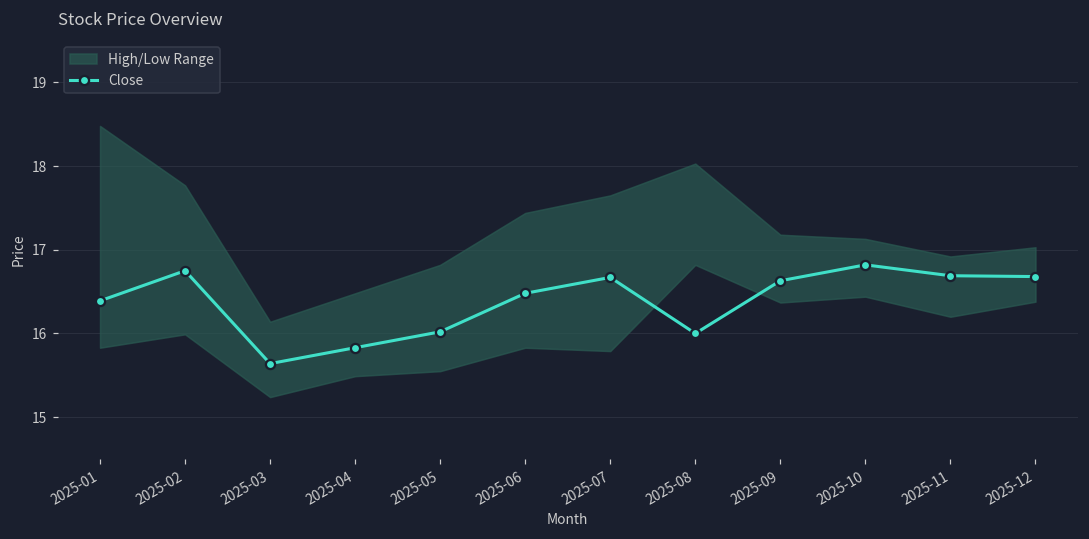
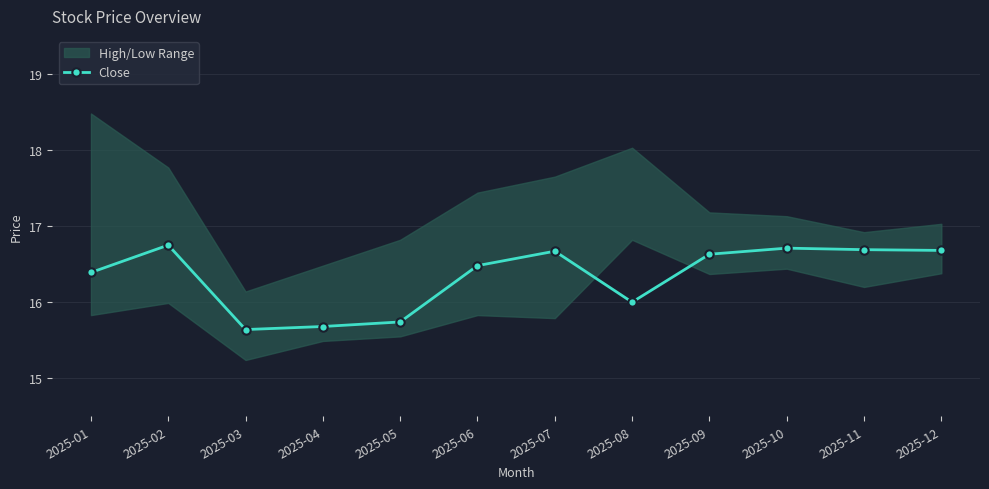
Close, 2025-04: 15.8 -> 15.7
Close, 2025-05: 16.0 -> 15.7
Close, 2025-10: 16.8 -> 16.7
